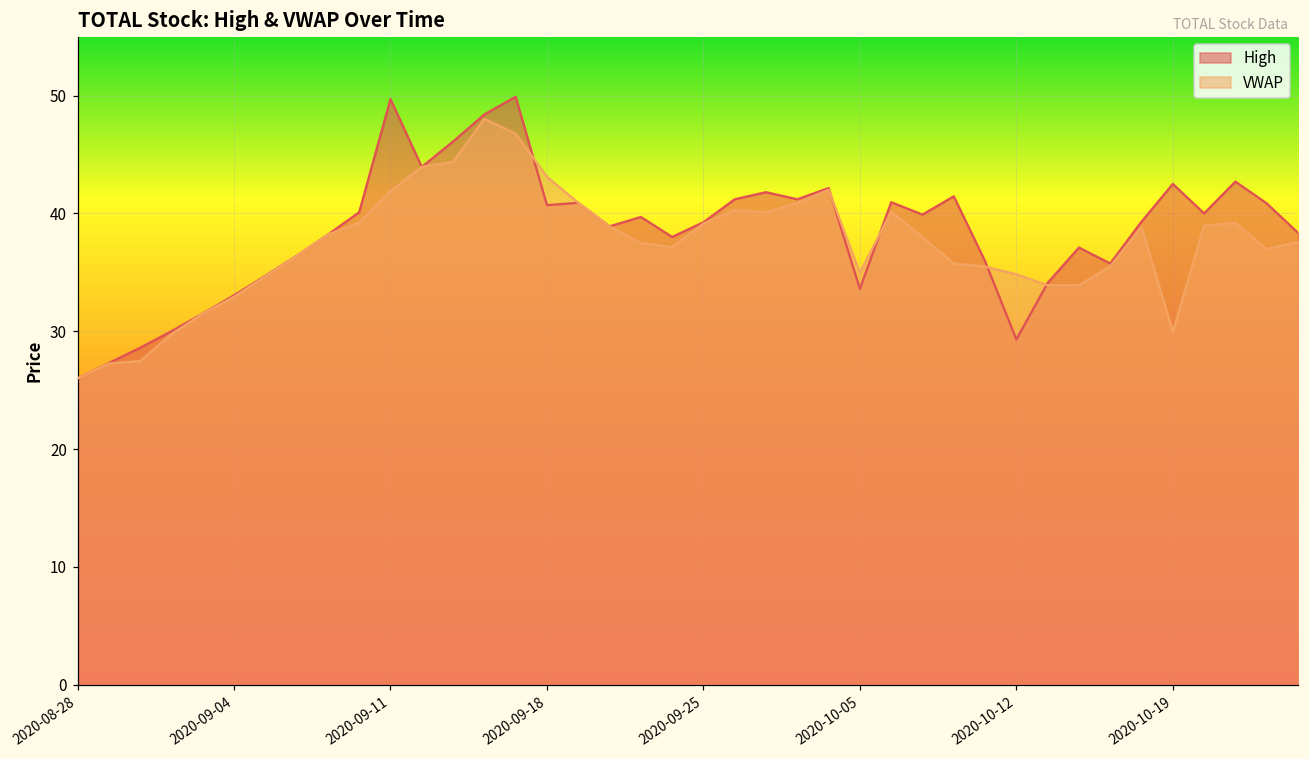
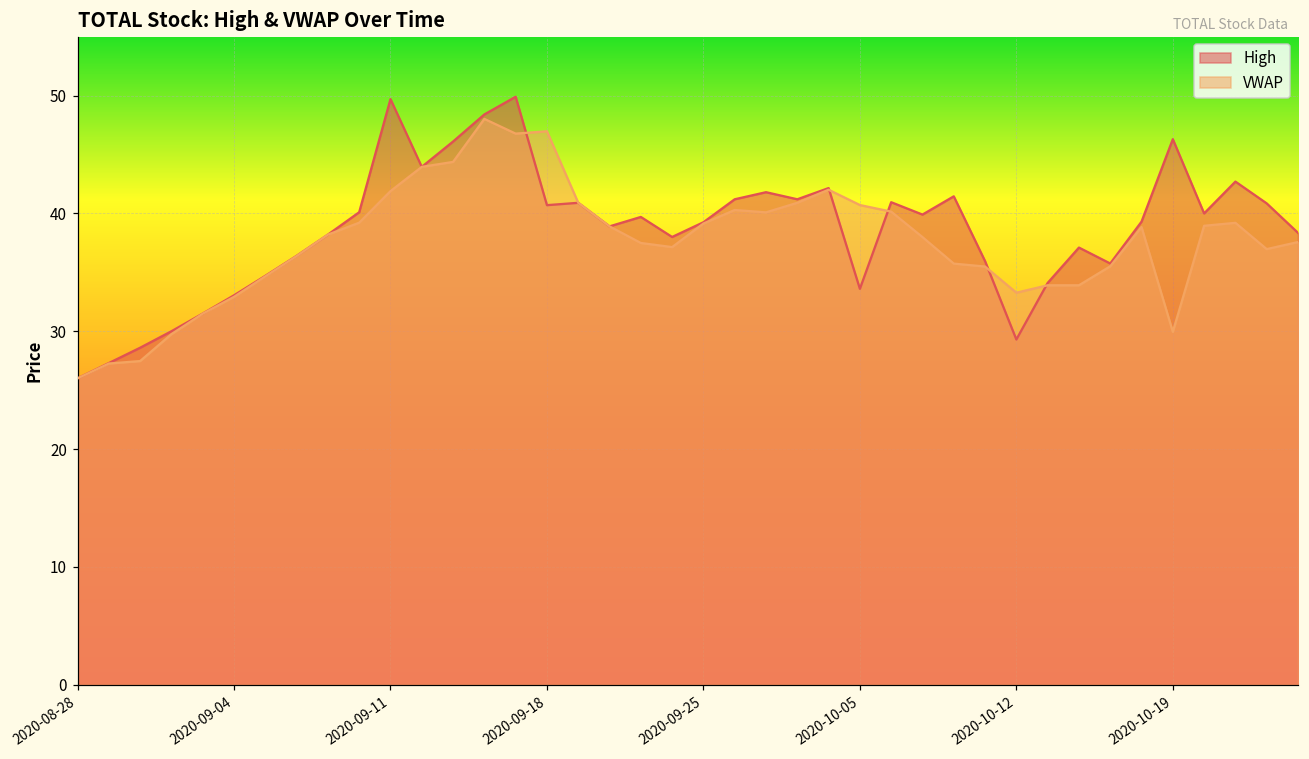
VWAP, 2020-09-18: 43.1 -> 47.0
VWAP, 2020-10-05: 35.0 -> 40.7
VWAP, 2020-10-12: 34.8 -> 33.3
High, 2020-10-19: 42.5 -> 46.3
